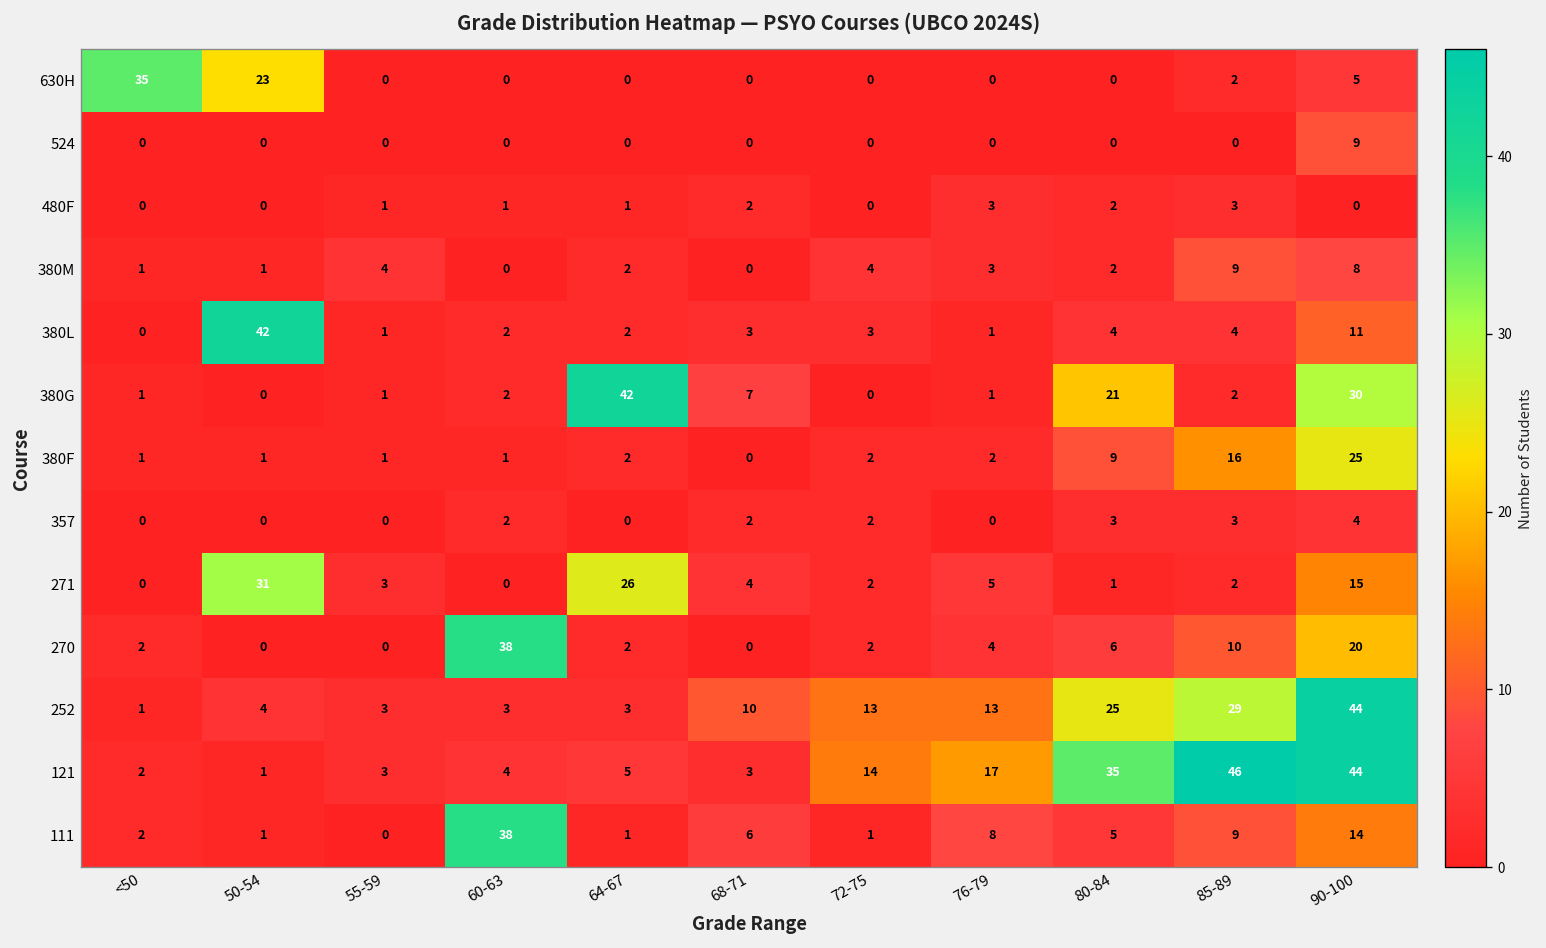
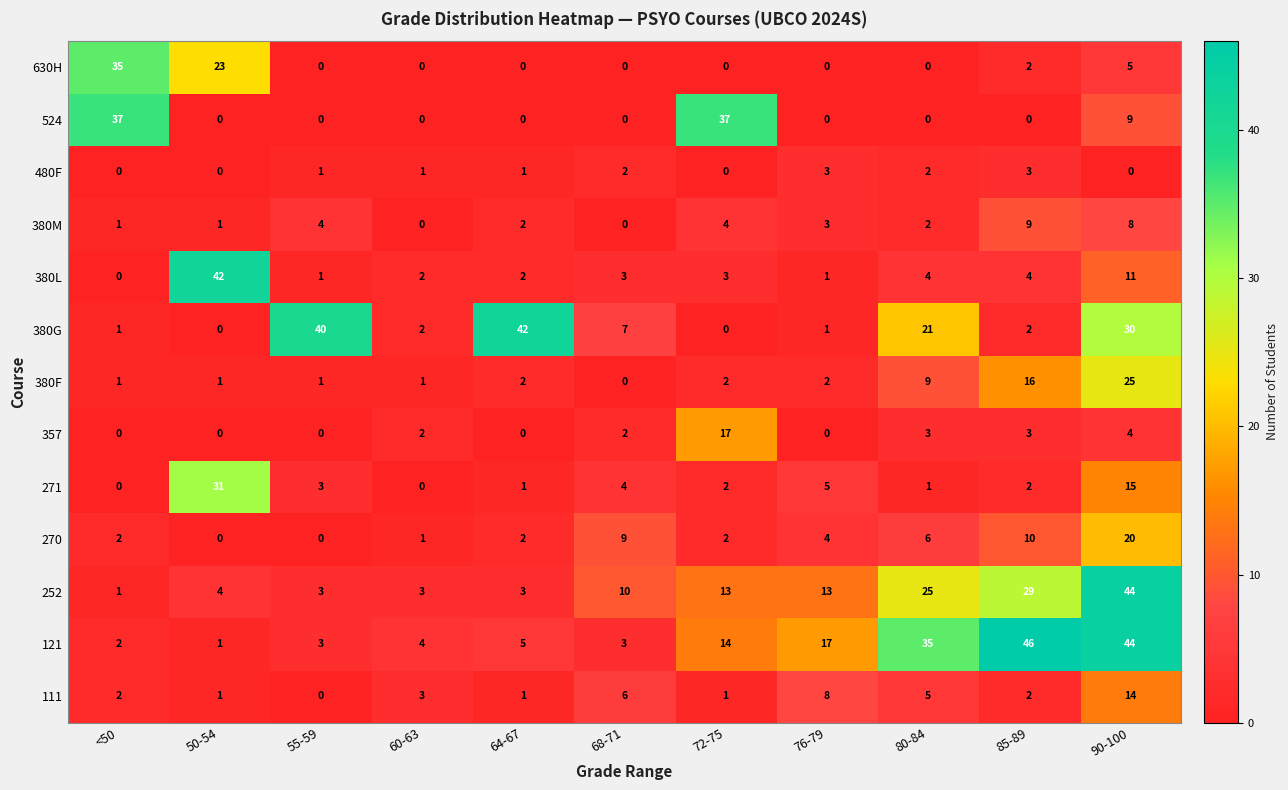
524, <50: 0 -> 37
524, 72-75: 0 -> 37
380G, 55-59: 1 -> 40
357, 72-75: 2 -> 17
271, 64-67: 26 -> 1
270, 60-63: 38 -> 1
270, 68-71: 0 -> 9
111, 60-63: 38 -> 3
111, 85-89: 9 -> 2
